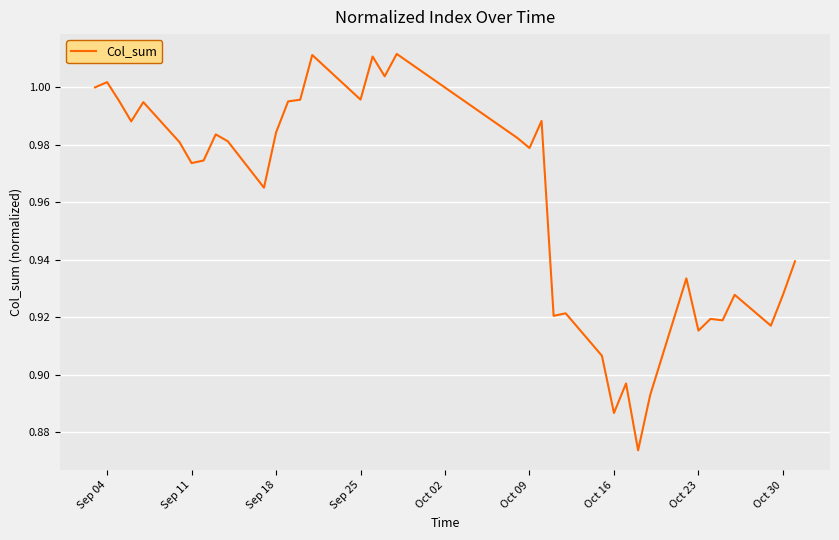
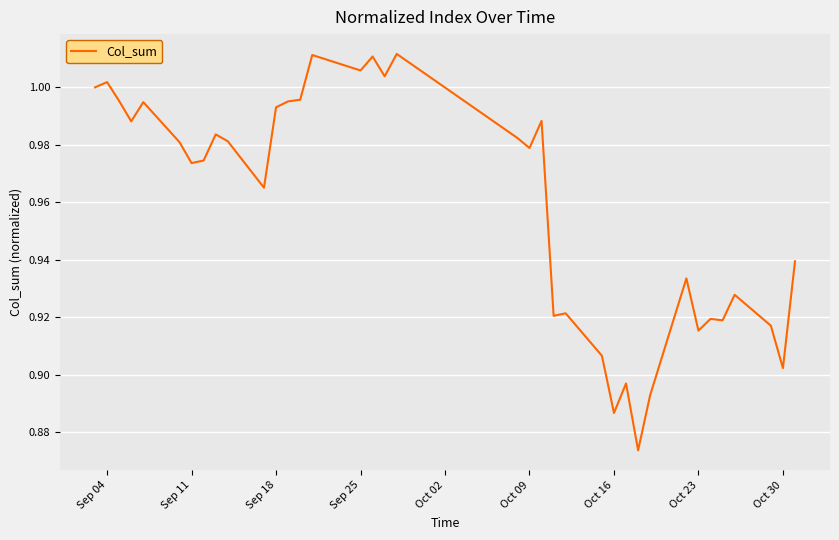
Sep 18: 0.984 -> 0.993
Sep 25: 0.996 -> 1.006
Oct 30: 0.928 -> 0.902
